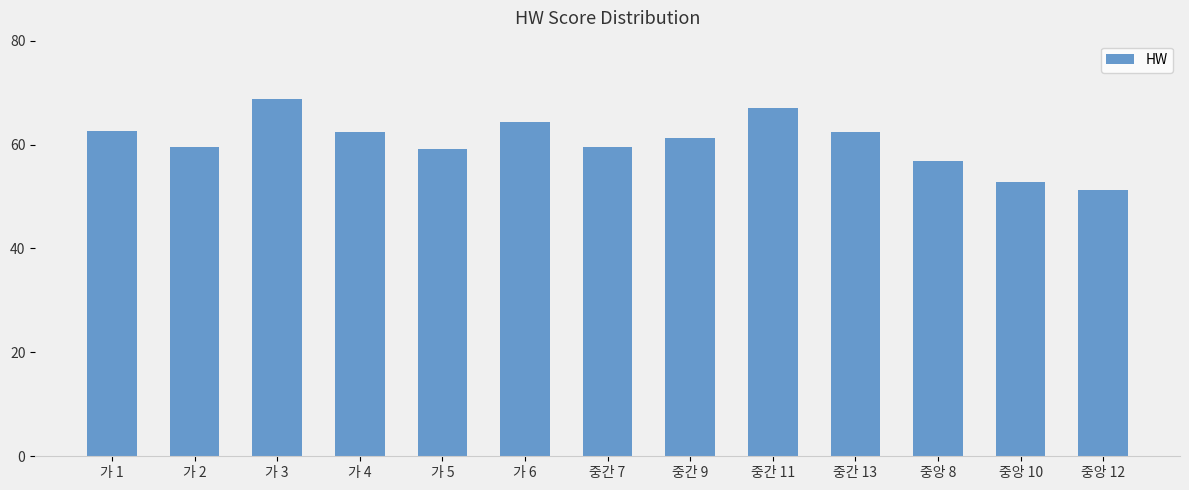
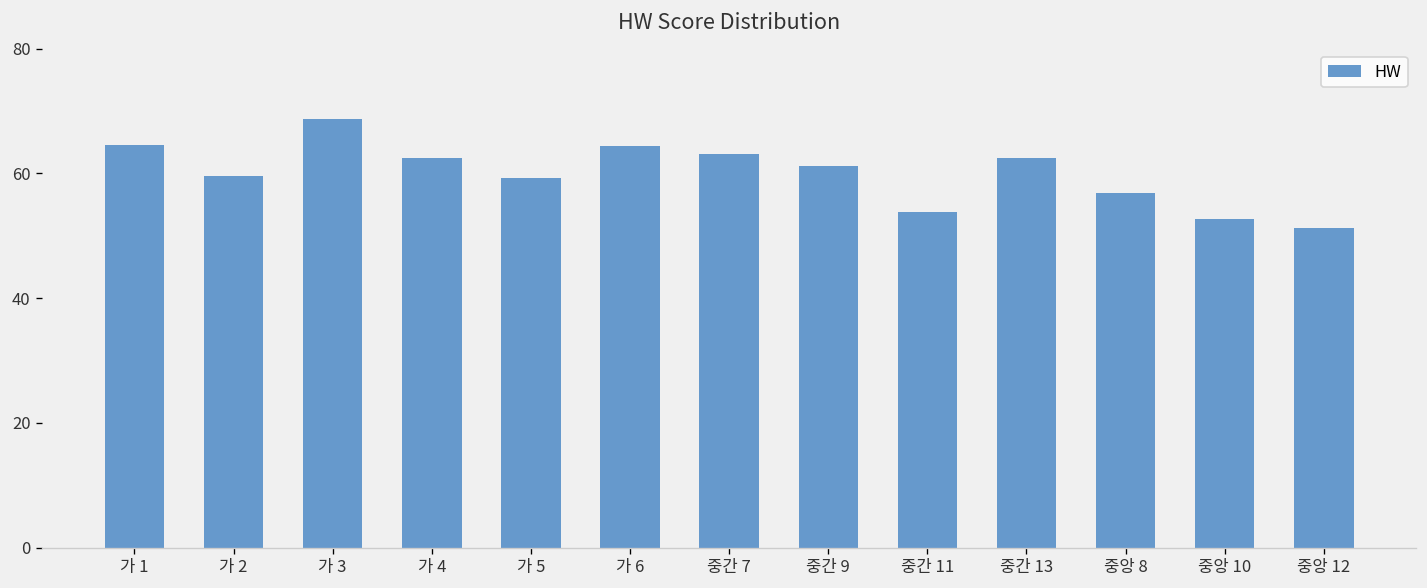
가 1: 63 -> 65
중간 7: 60 -> 63
중간 11: 67 -> 54
